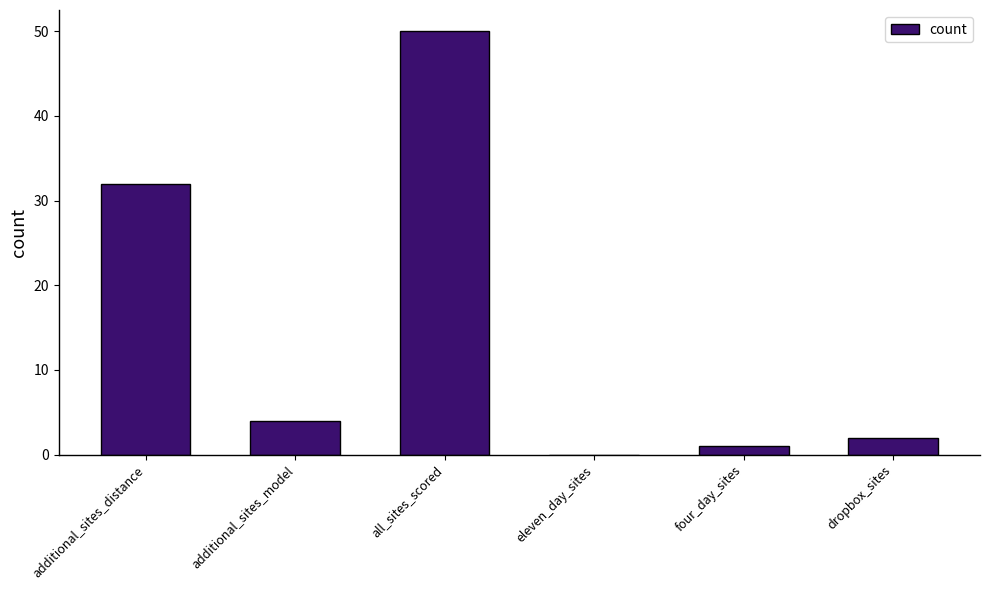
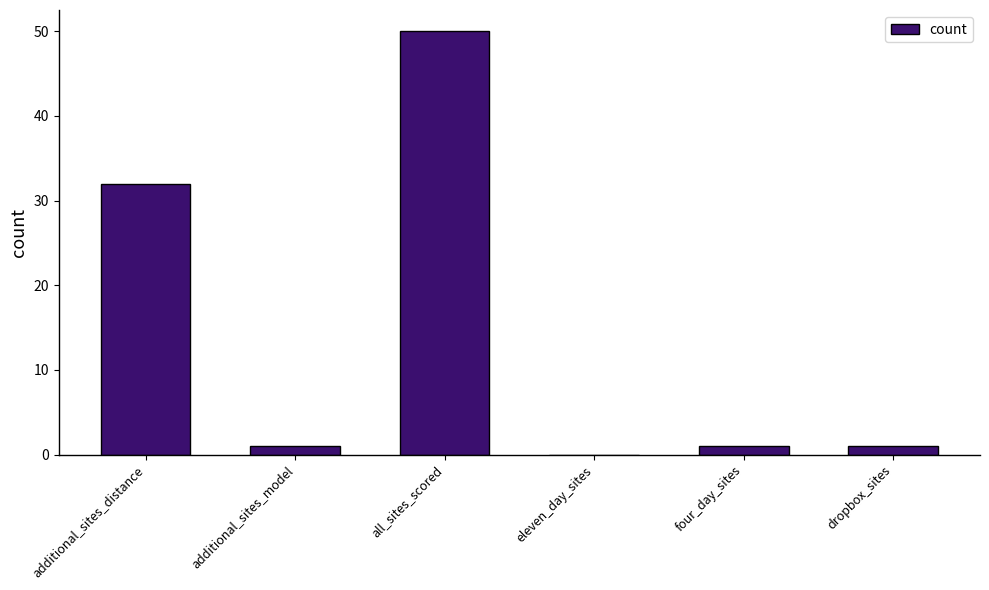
additional_sites_model: 4 -> 1
dropbox_sites: 2 -> 1
